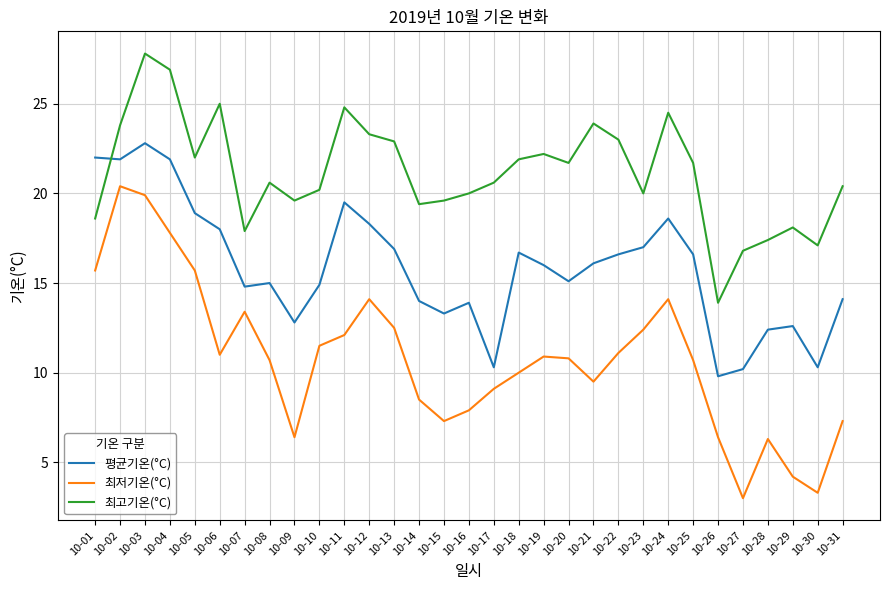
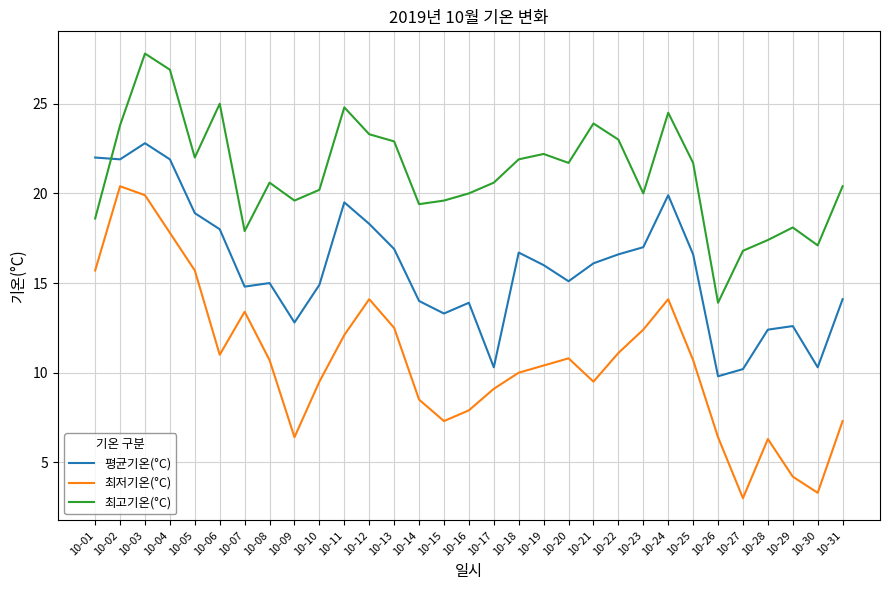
최저기온(°C), 10-10: 11.5 -> 9.5
최저기온(°C), 10-19: 10.9 -> 10.4
평균기온(°C), 10-24: 18.6 -> 19.9
